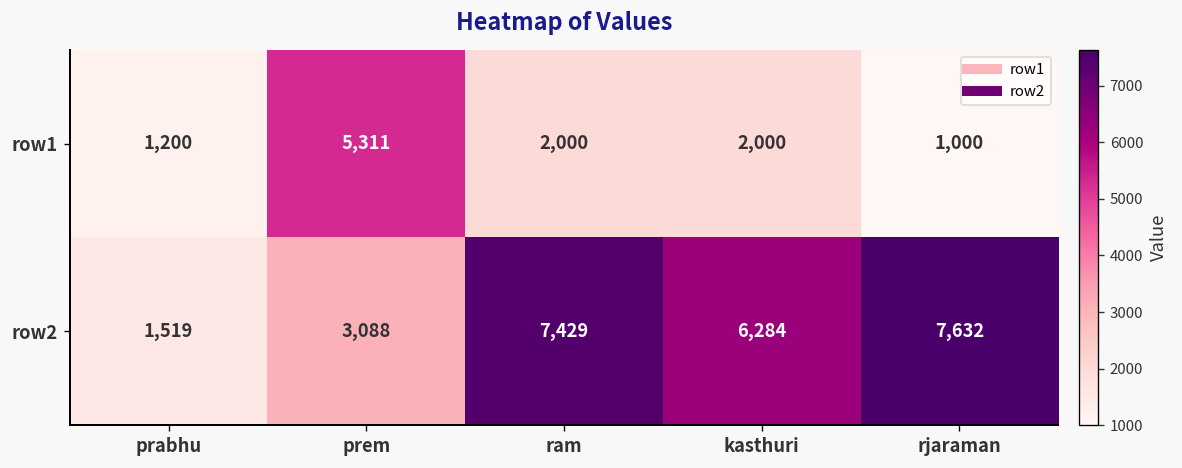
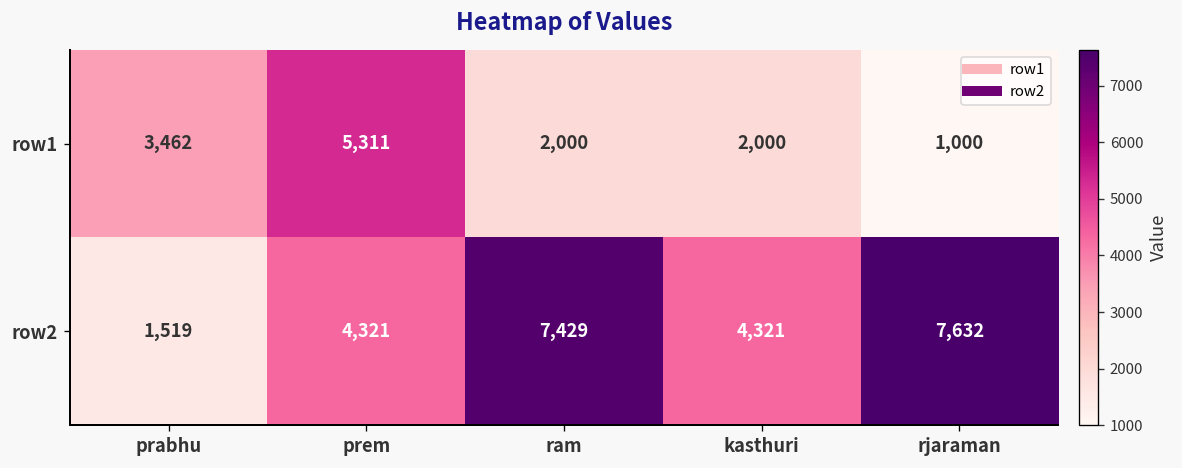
row1, prabhu: 1,200 -> 3,462
row2, prem: 3,088 -> 4,321
row2, kasthuri: 6,284 -> 4,321
